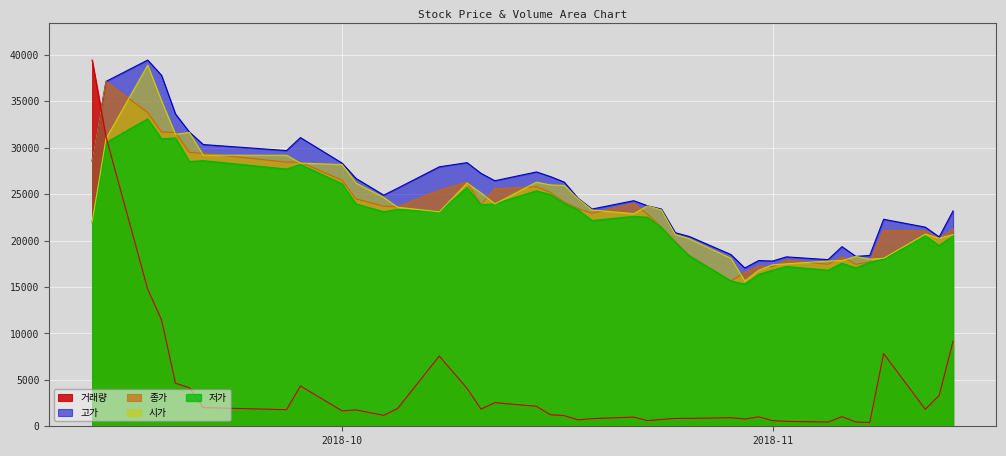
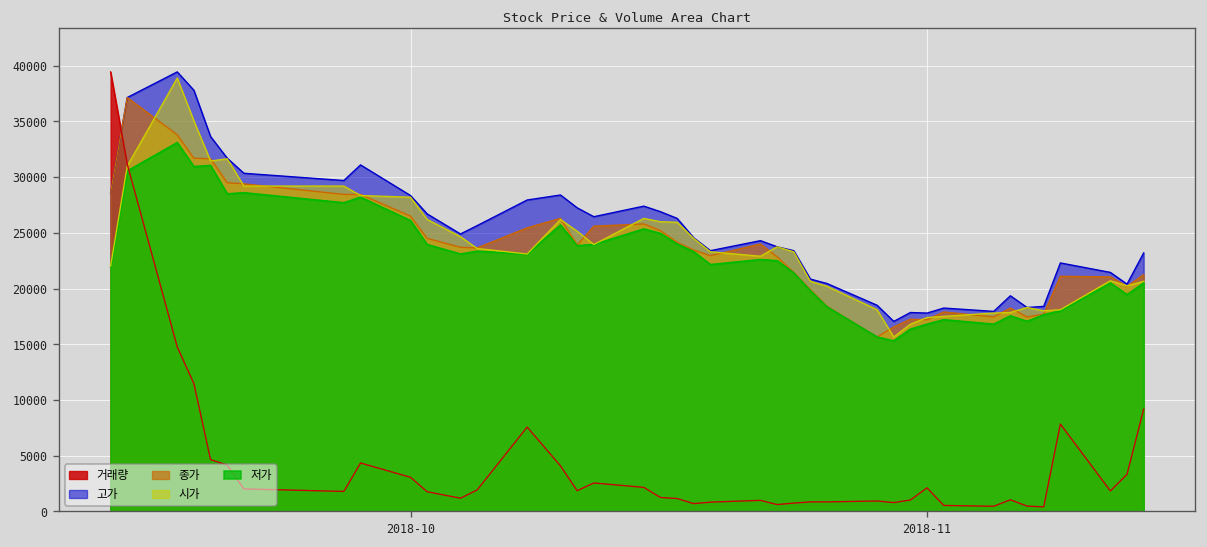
거래량, 2018-10: 2000 -> 3000
거래량, 2018-11: 1000 -> 2000
